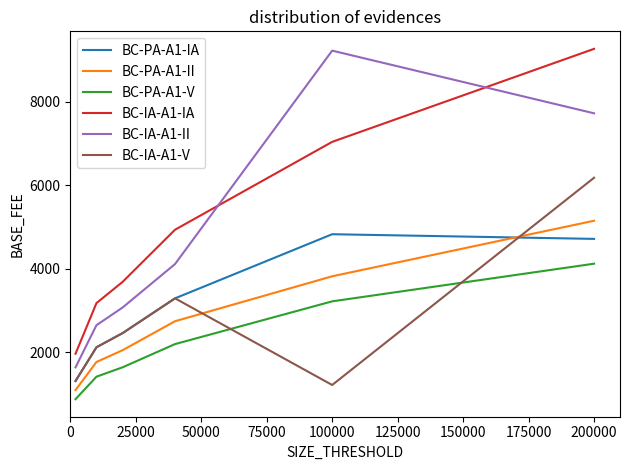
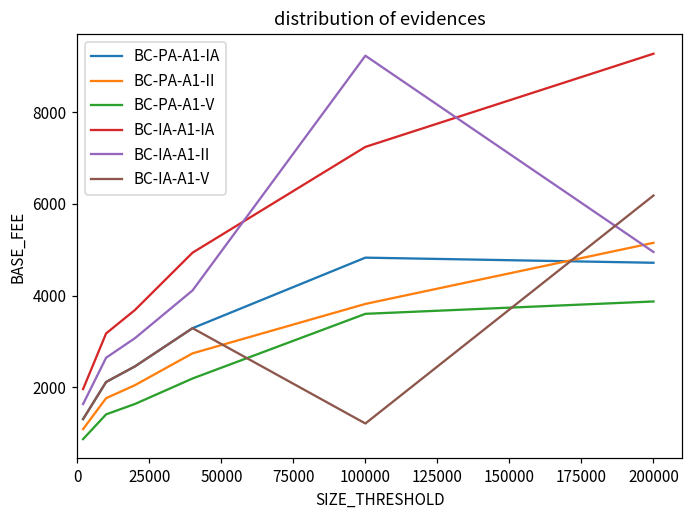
BC-PA-A1-V, 100000: 3200 -> 3600
BC-IA-A1-IA, 100000: 7000 -> 7200
BC-PA-A1-V, 200000: 4100 -> 3900
BC-IA-A1-II, 200000: 7700 -> 5000
